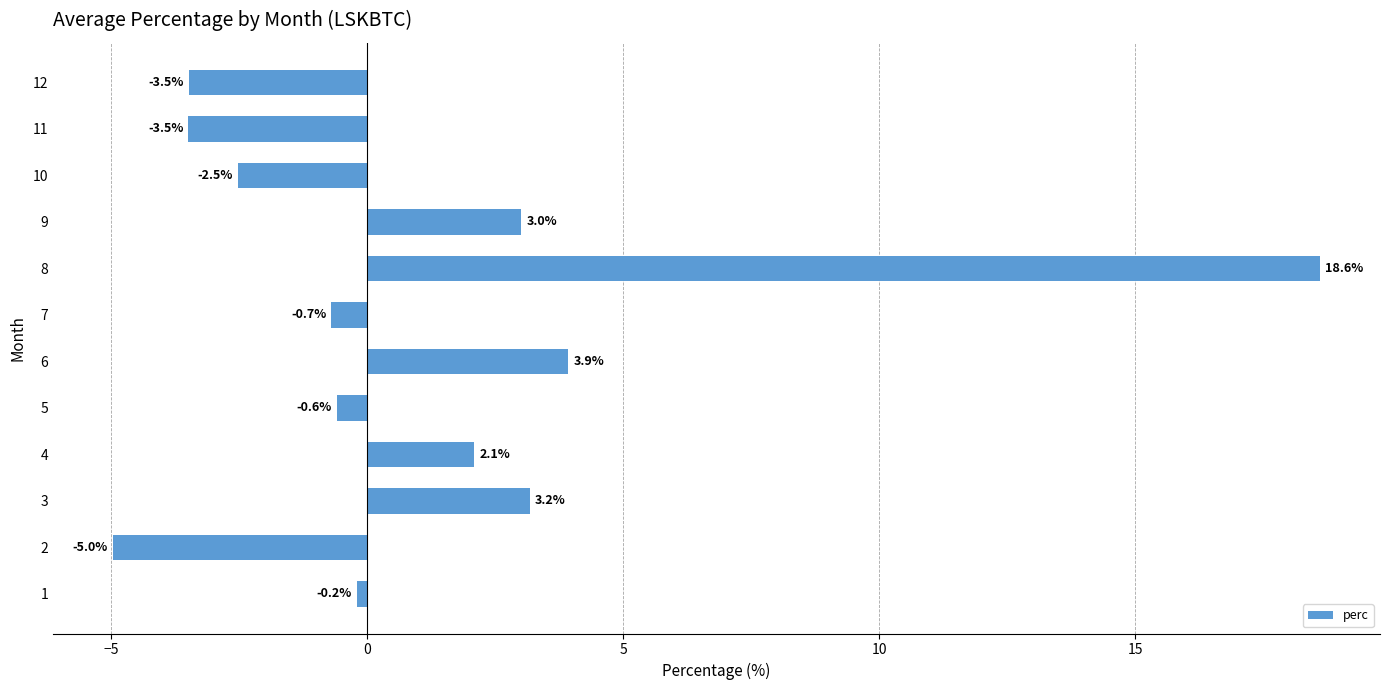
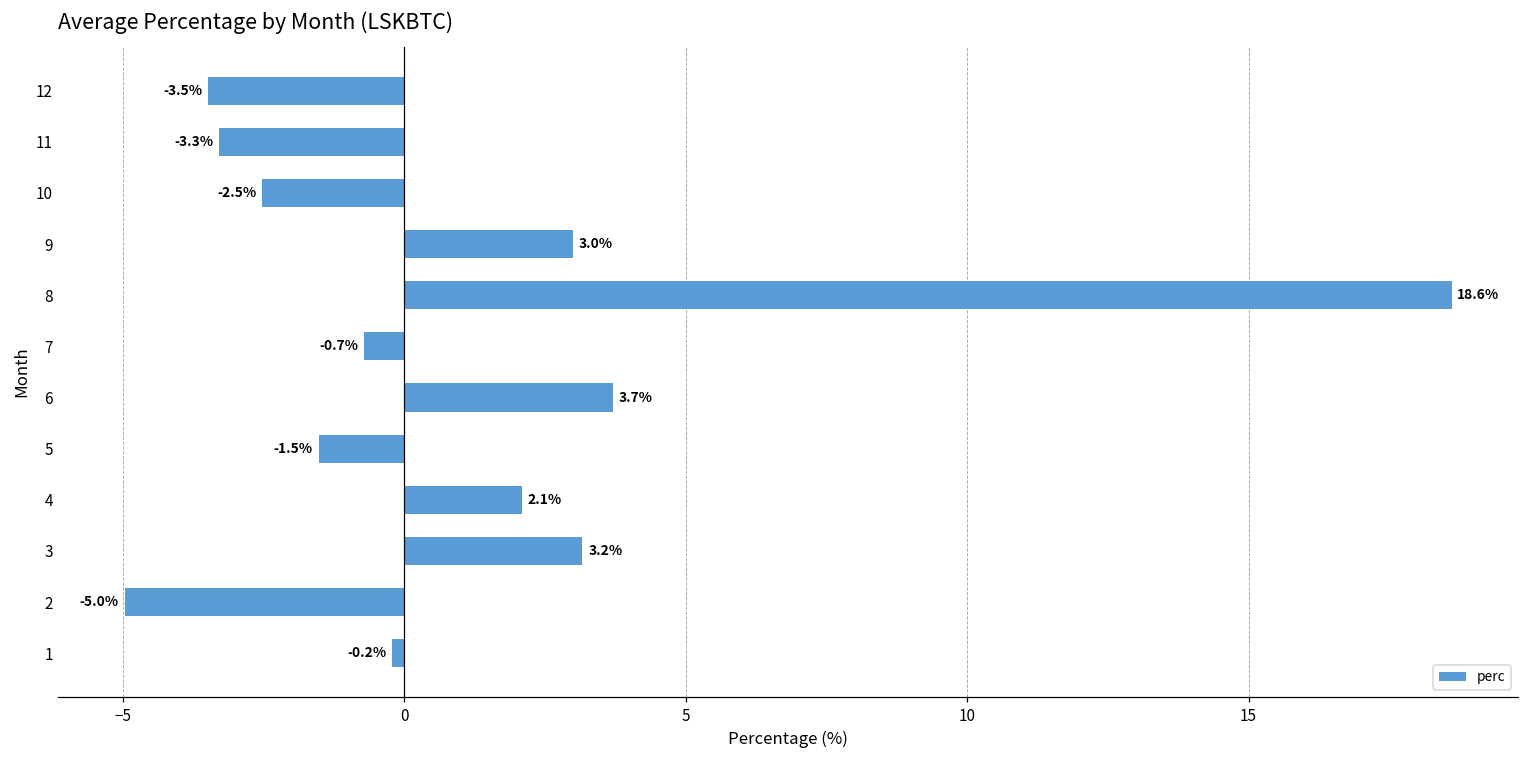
11: -3.5% -> -3.3%
6: 3.9% -> 3.7%
5: -0.6% -> -1.5%
